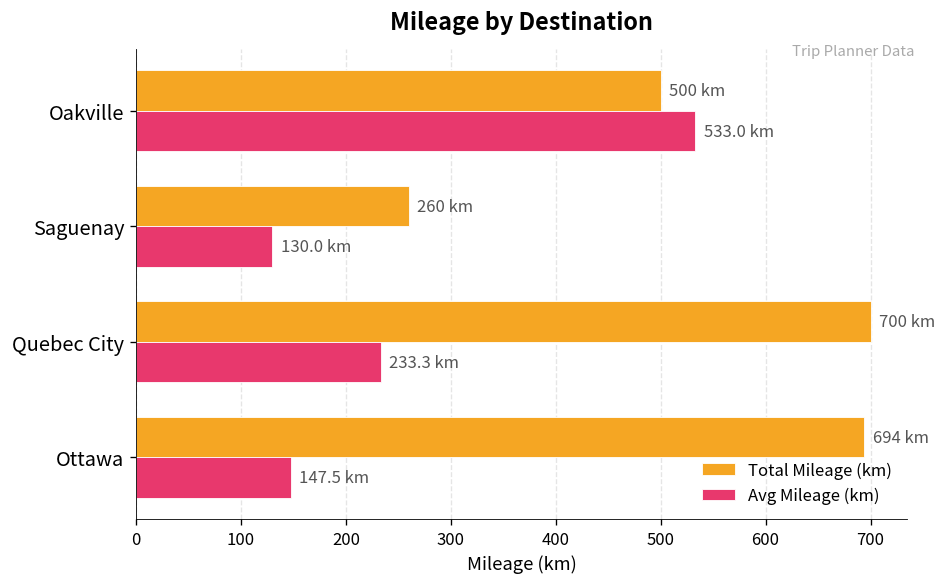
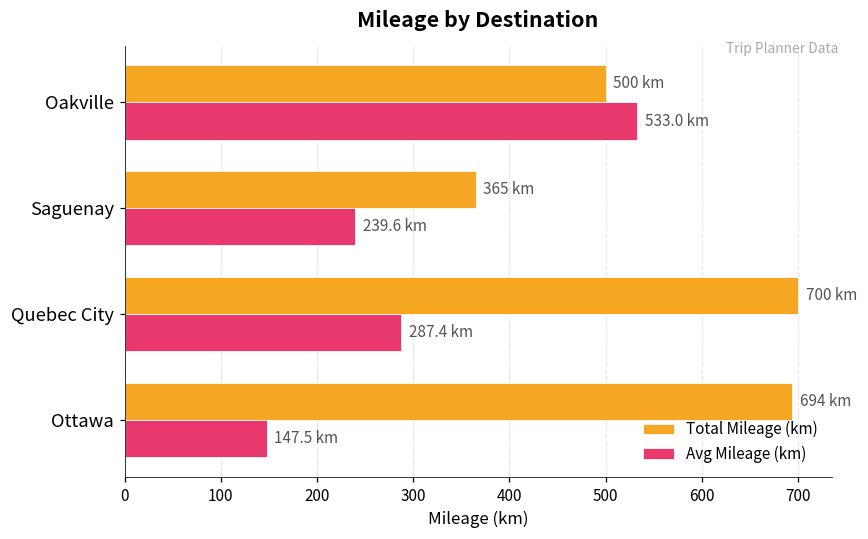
Total Mileage (km), Saguenay: 260 -> 365
Avg Mileage (km), Saguenay: 130.0 -> 239.6
Avg Mileage (km), Quebec City: 233.3 -> 287.4
